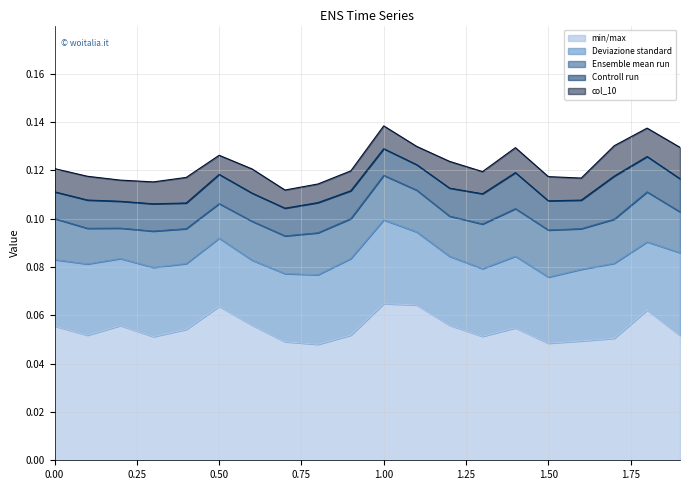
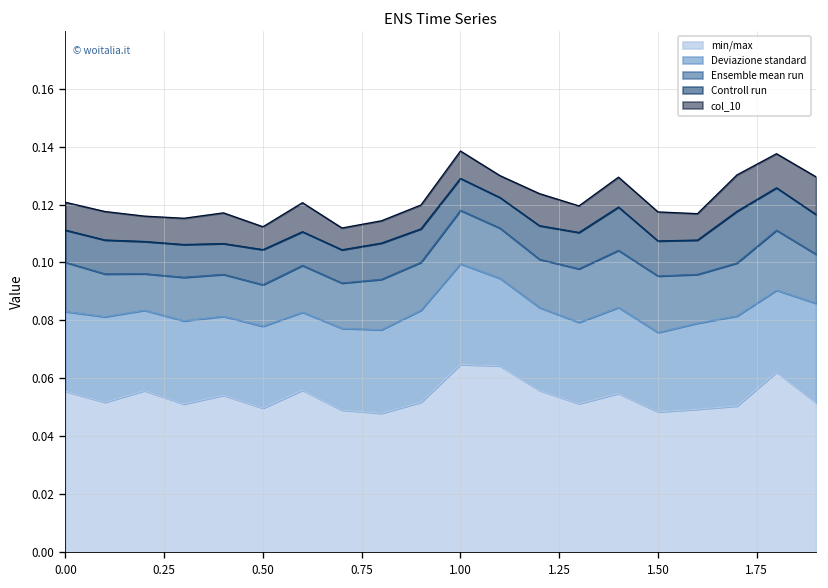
min/max, 0.50: 0.064 -> 0.050
